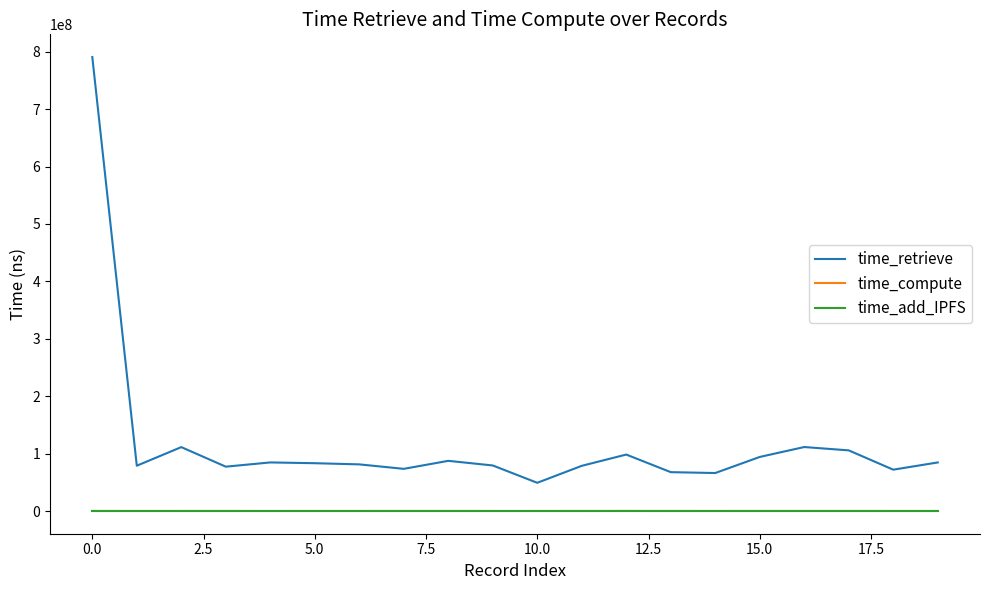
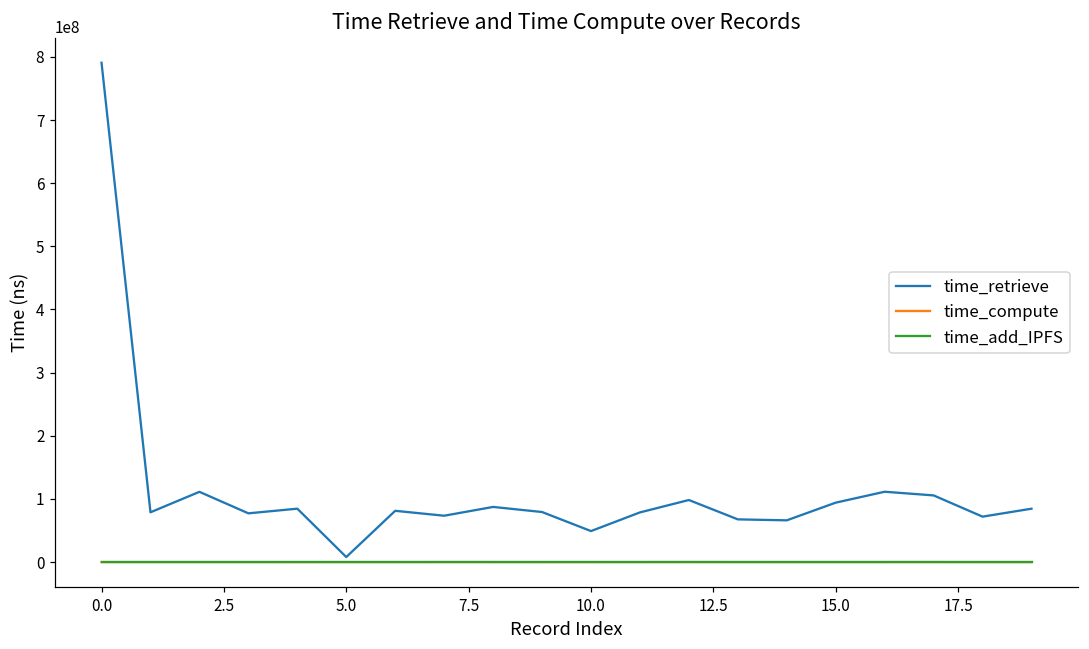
time_retrieve, 5.0: 80000000 -> 10000000
